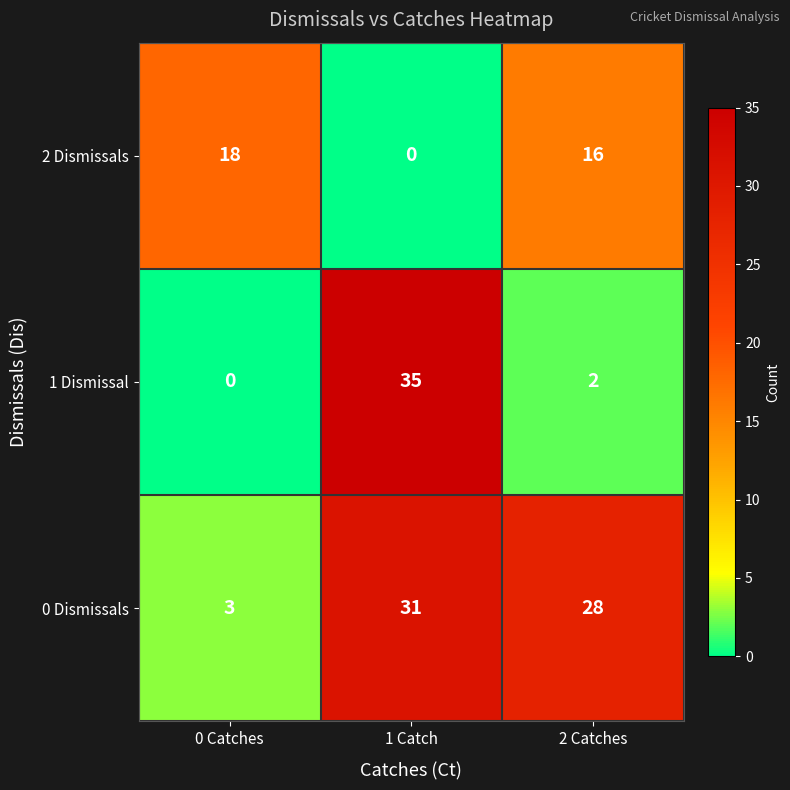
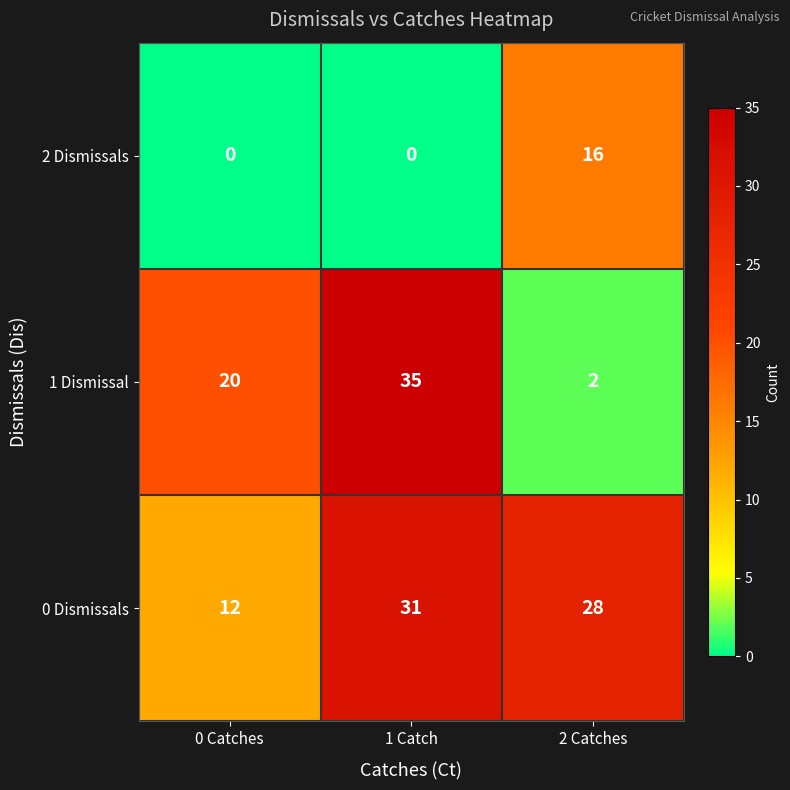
2 Dismissals, 0 Catches: 18 -> 0
1 Dismissal, 0 Catches: 0 -> 20
0 Dismissals, 0 Catches: 3 -> 12
